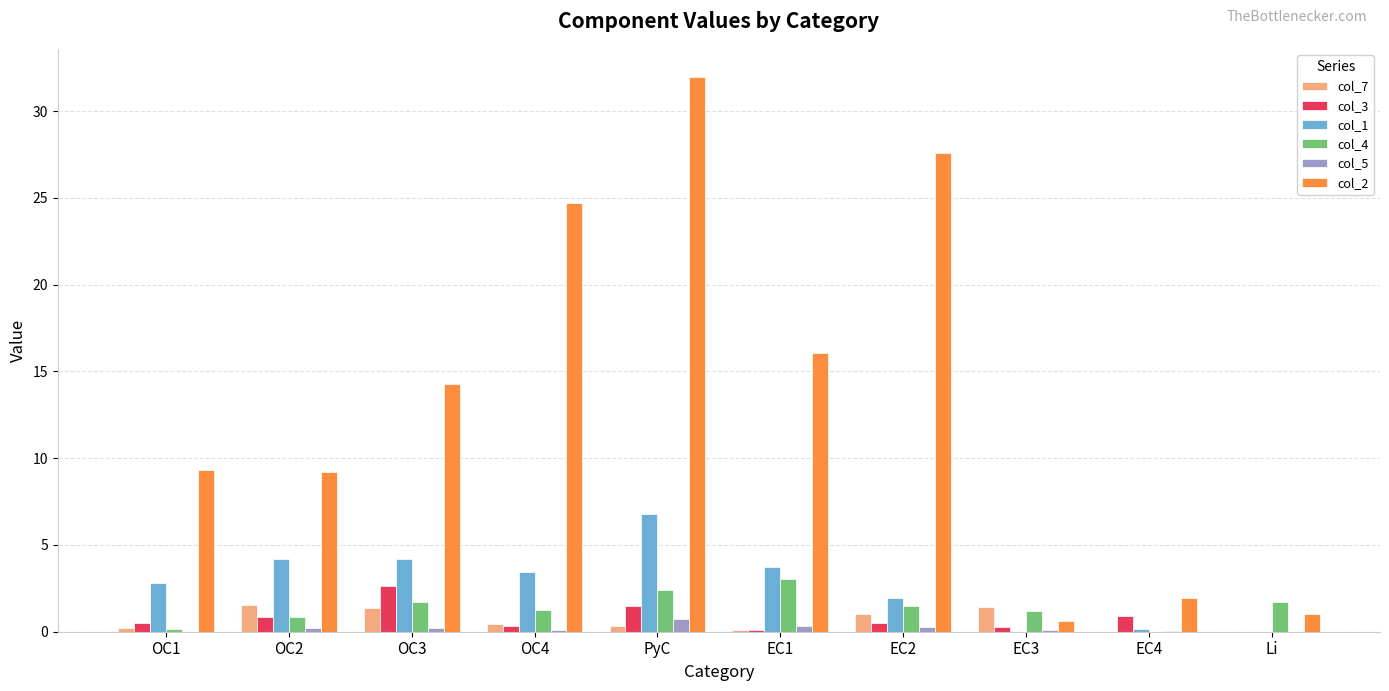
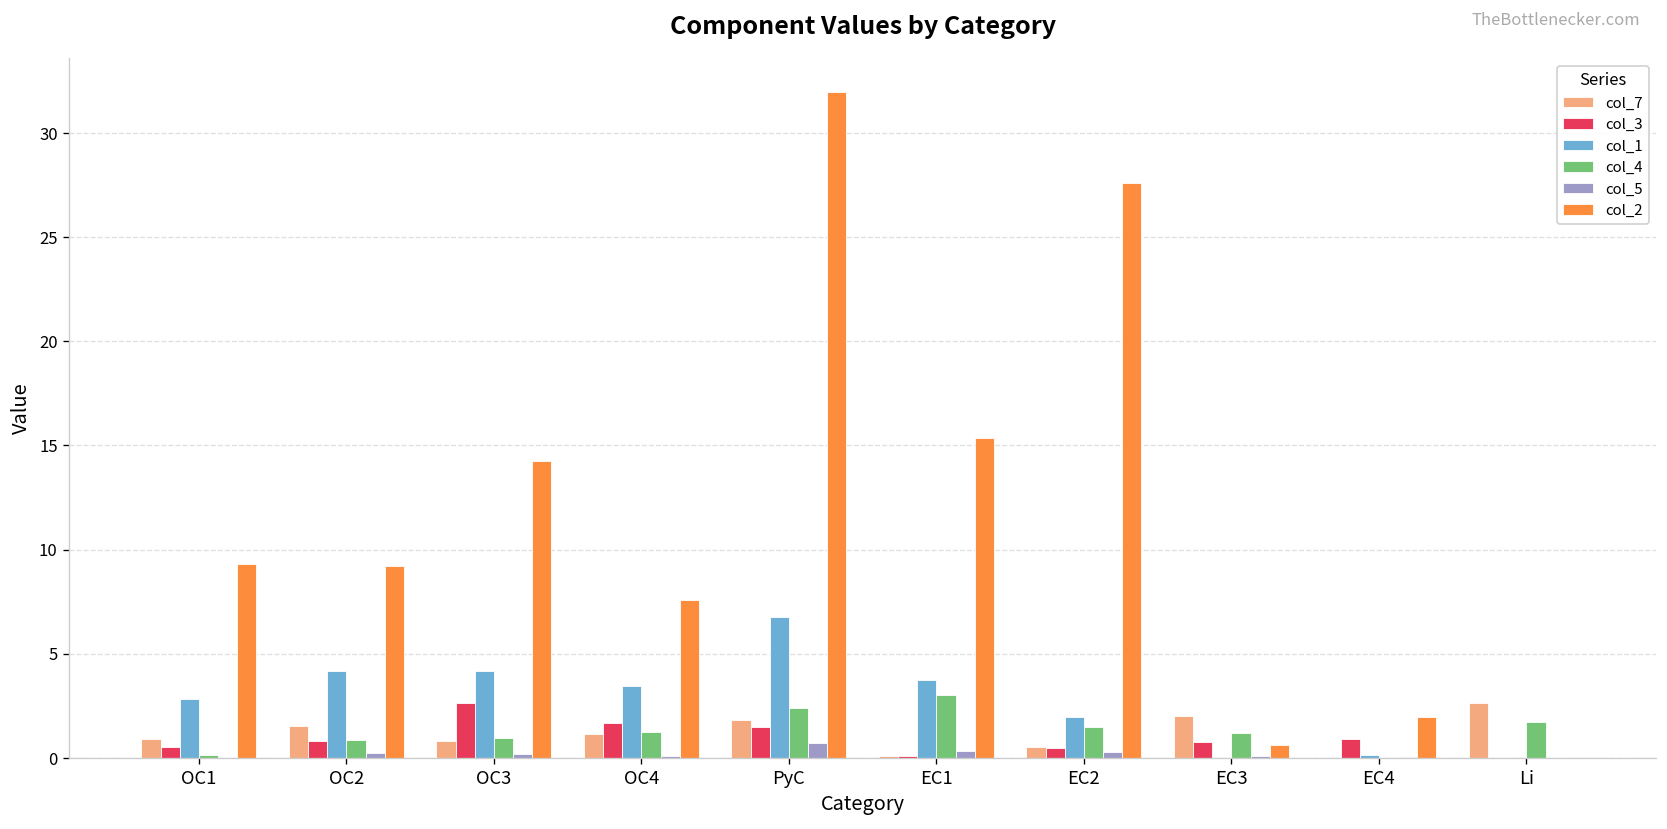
col_7, OC1: 0.2 -> 0.9
col_7, OC3: 1.4 -> 0.8
col_4, OC3: 1.7 -> 1.0
col_7, OC4: 0.5 -> 1.1
col_3, OC4: 0.3 -> 1.7
col_2, OC4: 24.7 -> 7.6
col_7, PyC: 0.3 -> 1.8
col_2, EC1: 16.1 -> 15.4
col_7, EC2: 1.0 -> 0.5
col_7, EC3: 1.4 -> 2.0
col_3, EC3: 0.3 -> 0.7
col_7, Li: 0.0 -> 2.6
col_2, Li: 1 -> 0
